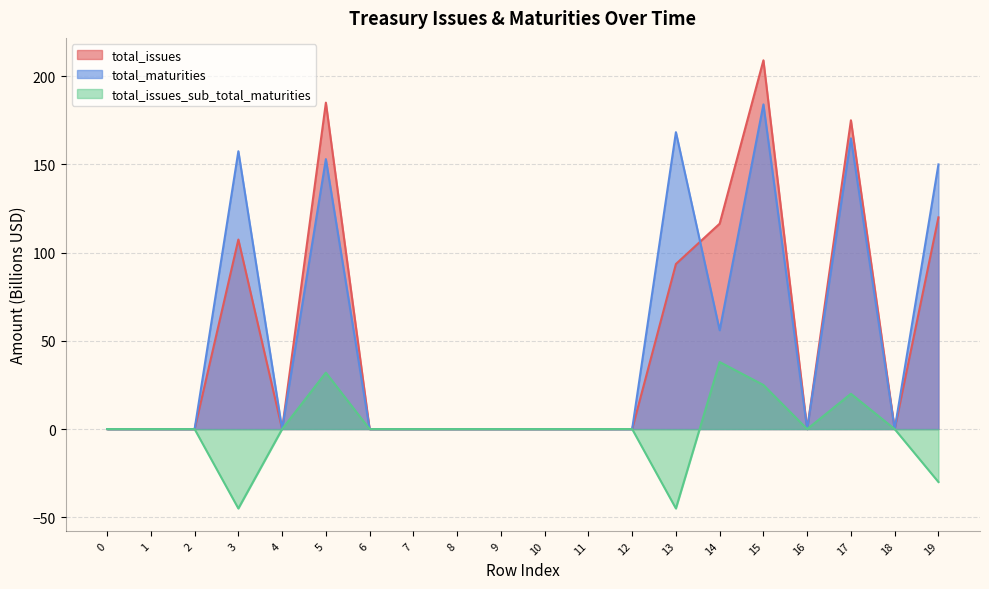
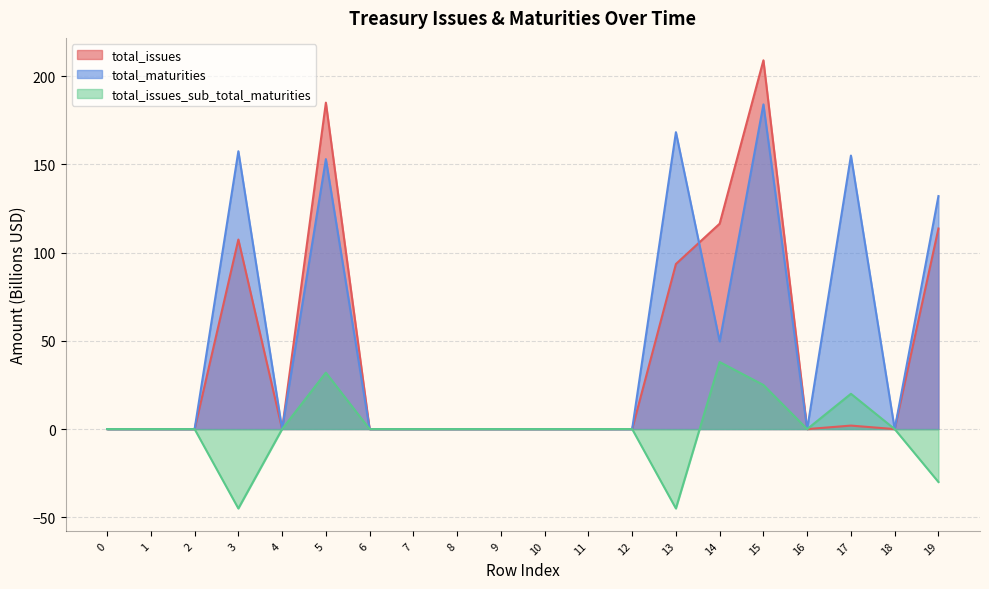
total_maturities, 14: 56 -> 50
total_issues, 17: 175 -> 2
total_maturities, 17: 165 -> 155
total_issues, 19: 120 -> 114
total_maturities, 19: 150 -> 132
